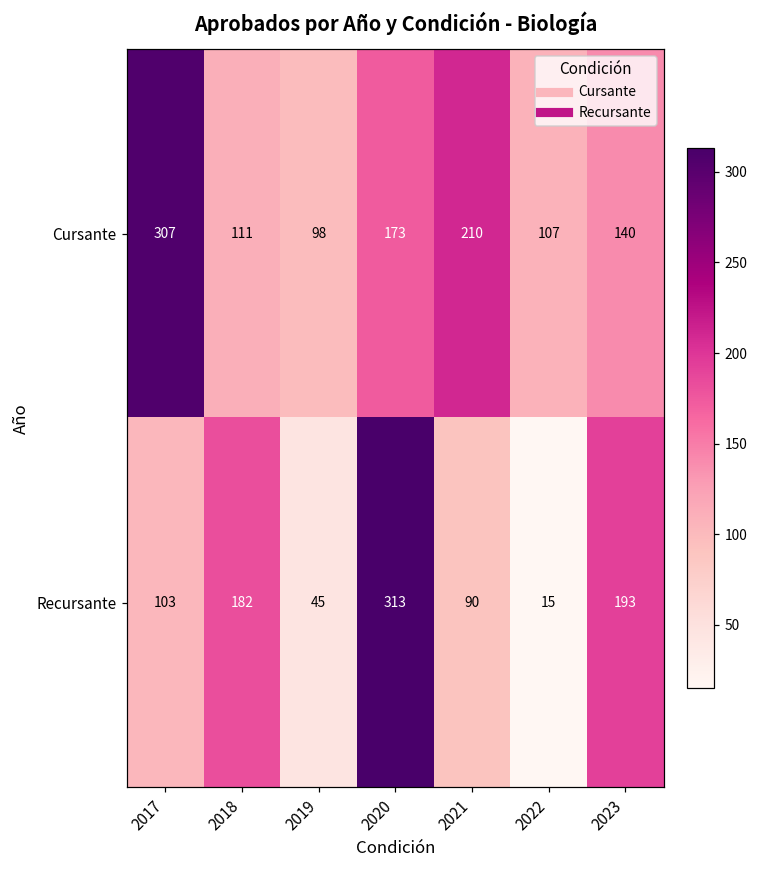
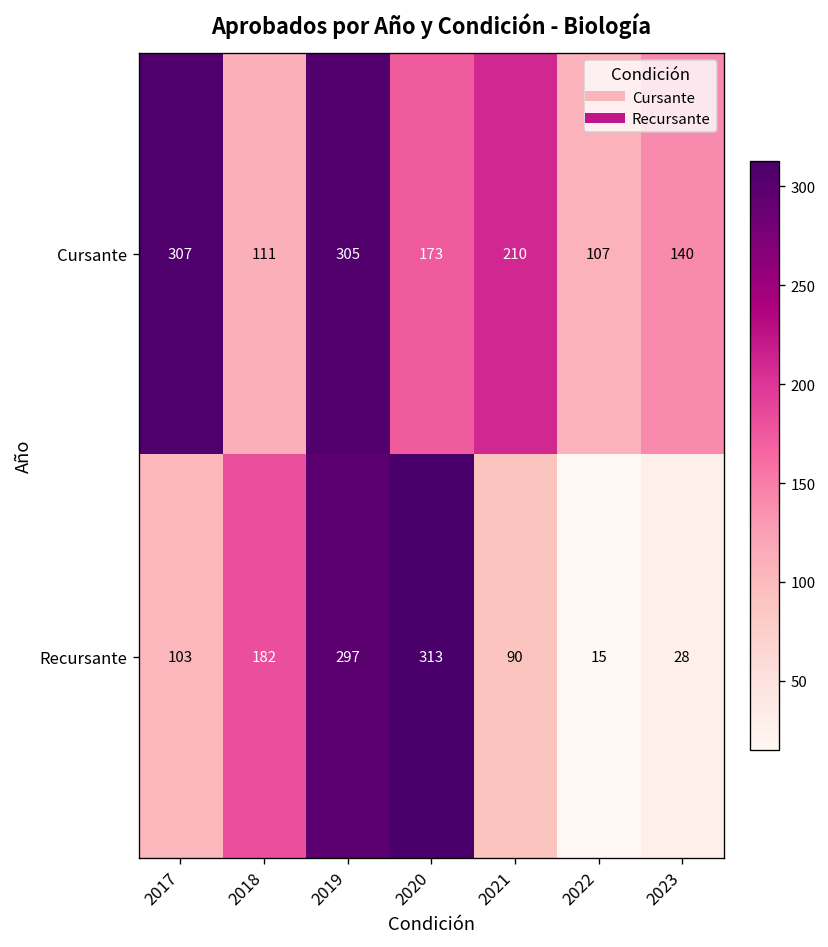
Cursante, 2019: 98 -> 305
Recursante, 2019: 45 -> 297
Recursante, 2023: 193 -> 28
